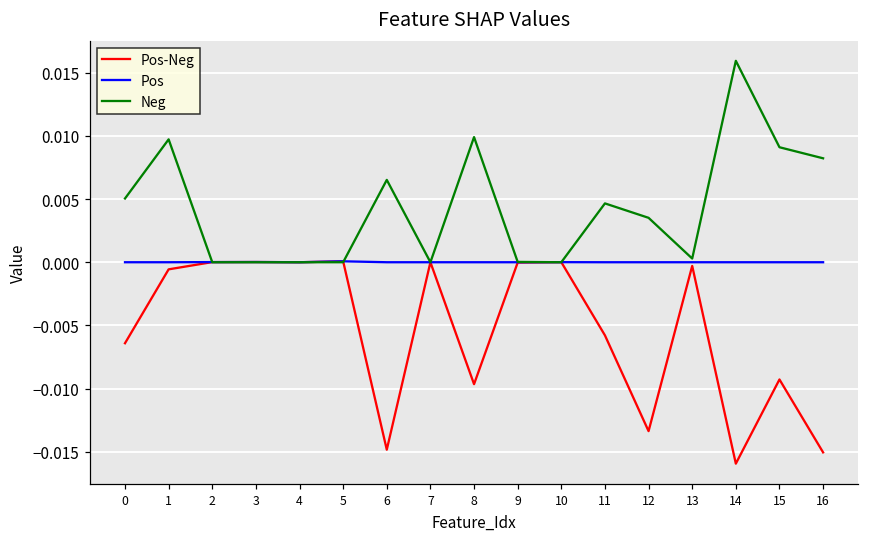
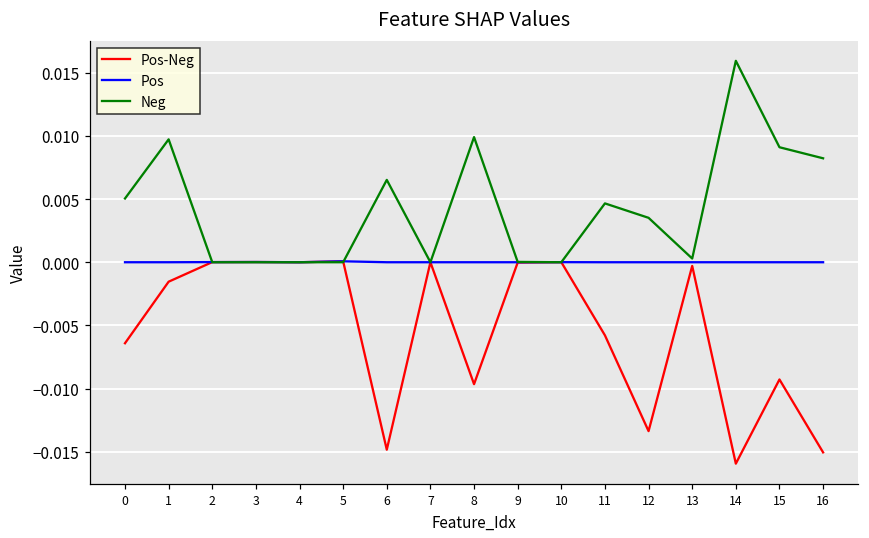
Pos-Neg, 1: -0.0006 -> -0.0015
